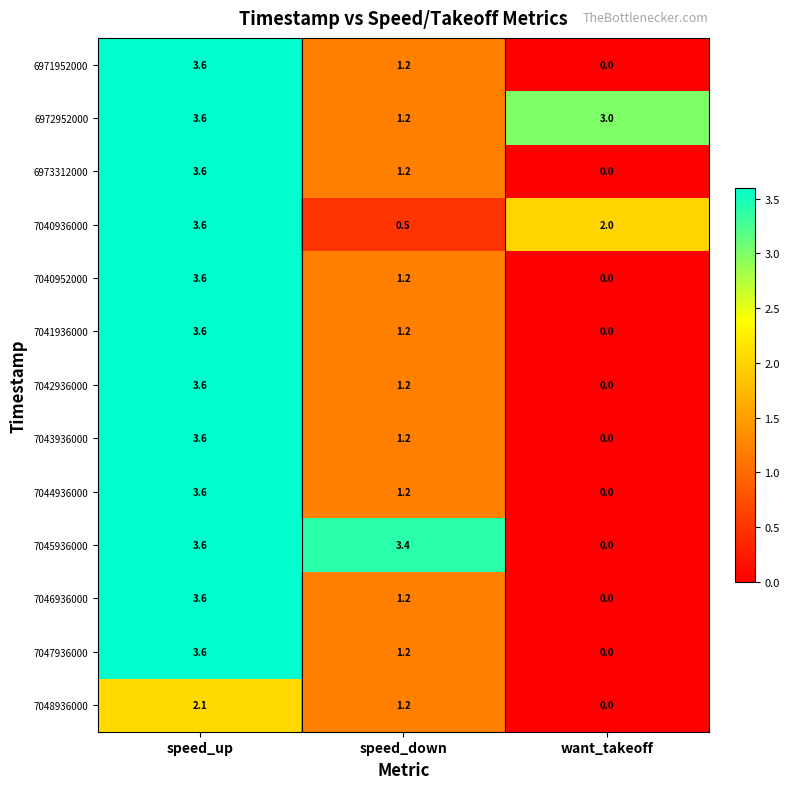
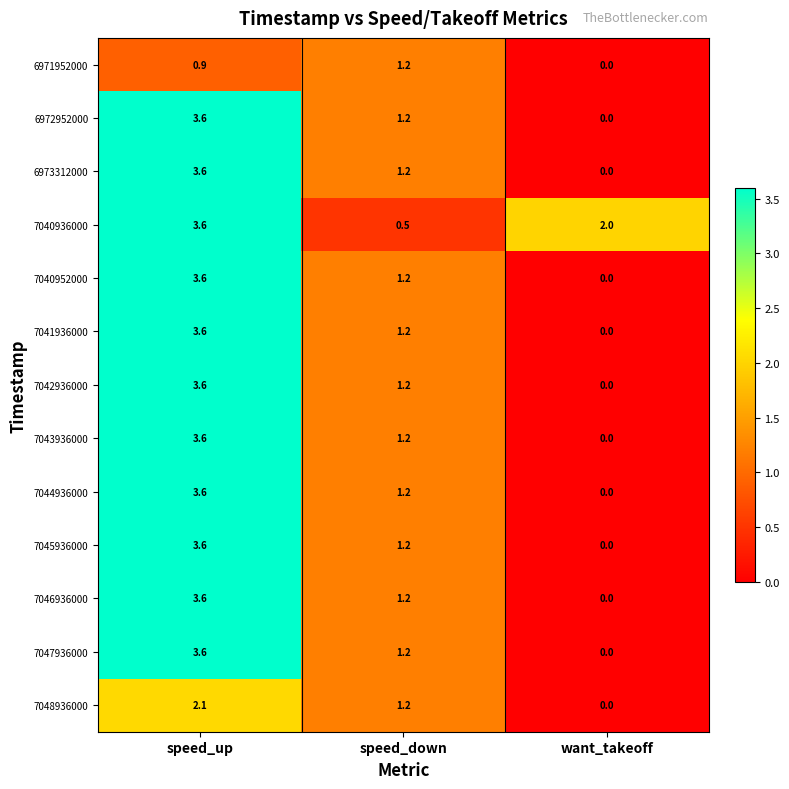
6971952000, speed_up: 3.6 -> 0.9
6972952000, want_takeoff: 3.0 -> 0.0
7045936000, speed_down: 3.4 -> 1.2
